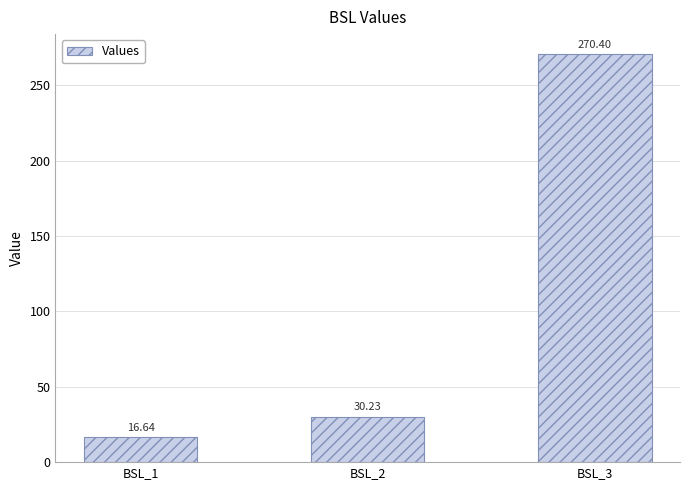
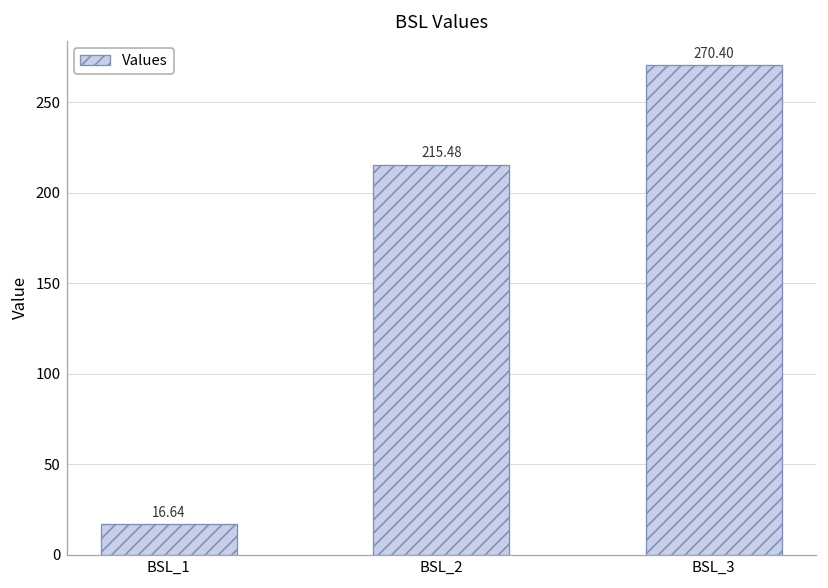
BSL_2: 30.23 -> 215.48
